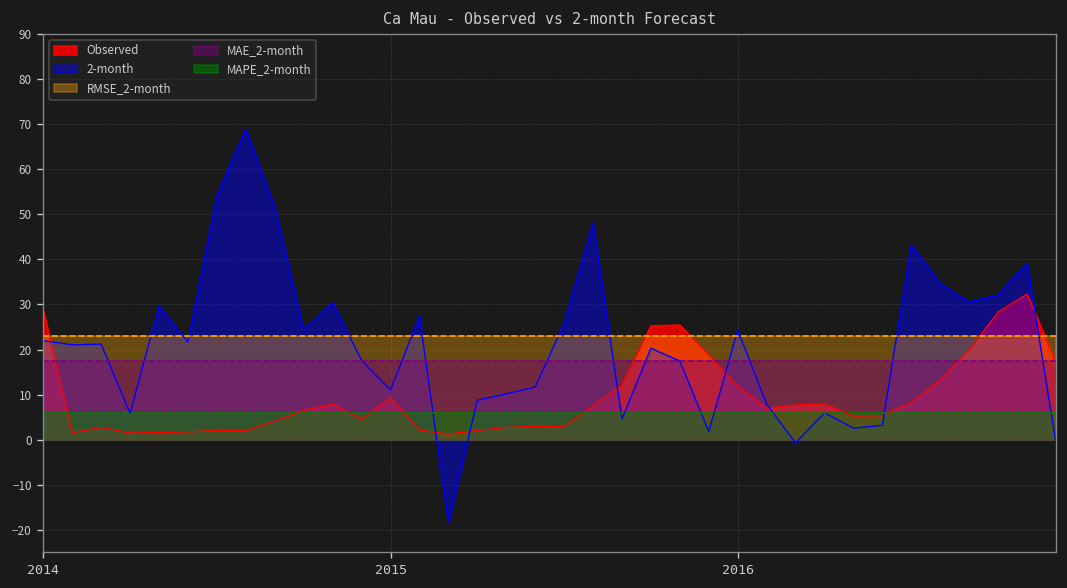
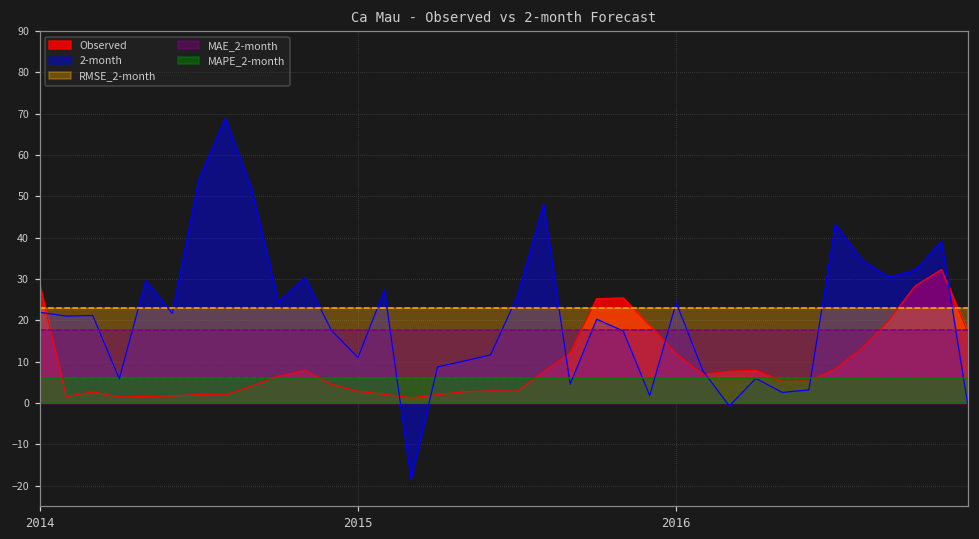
Observed, 2015: 9 -> 3
